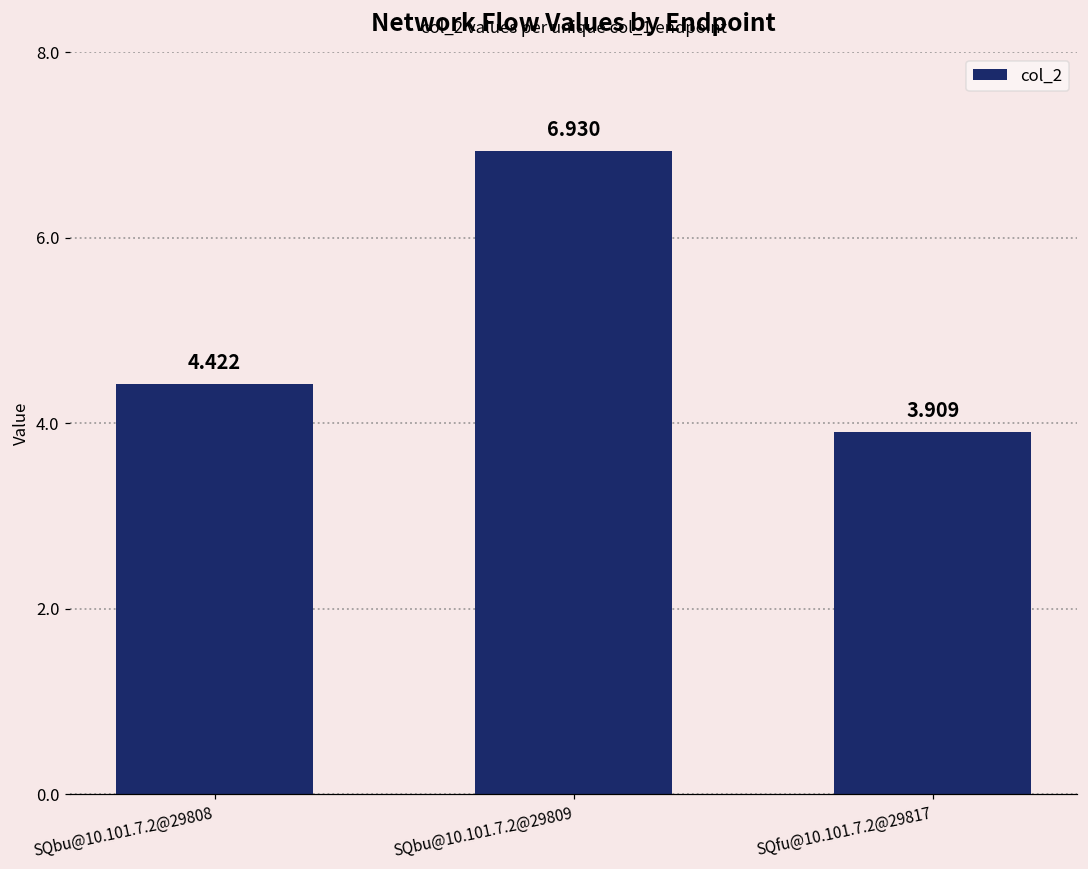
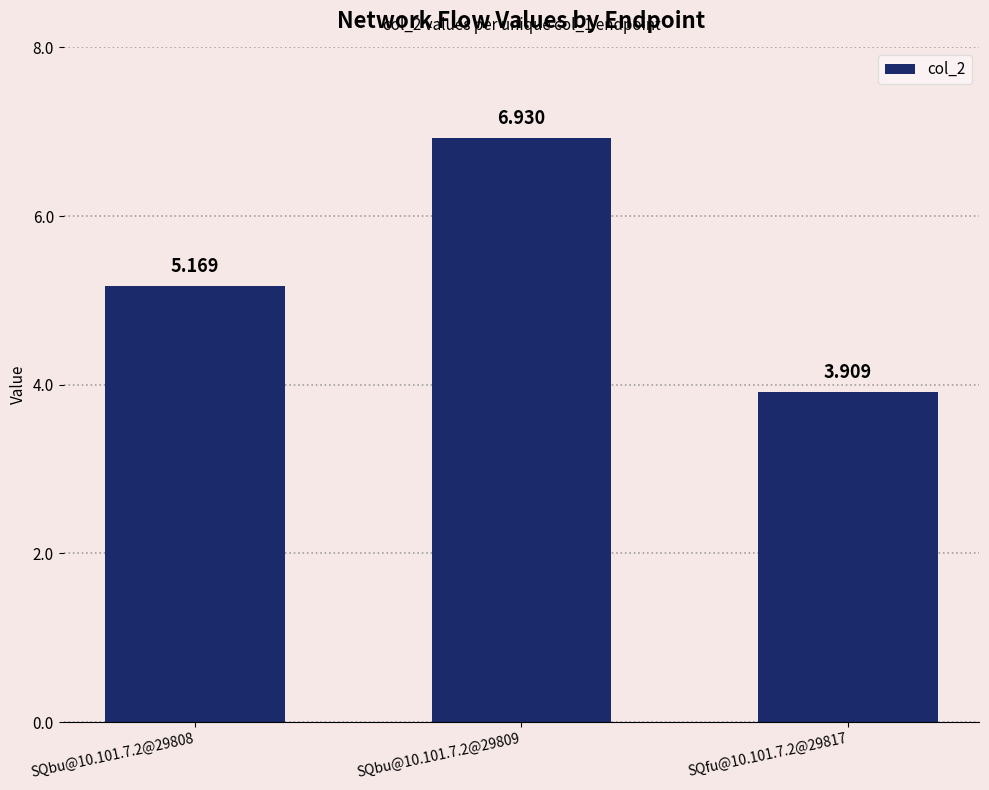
SQbu@10.101.7.2@29808: 4.422 -> 5.169
